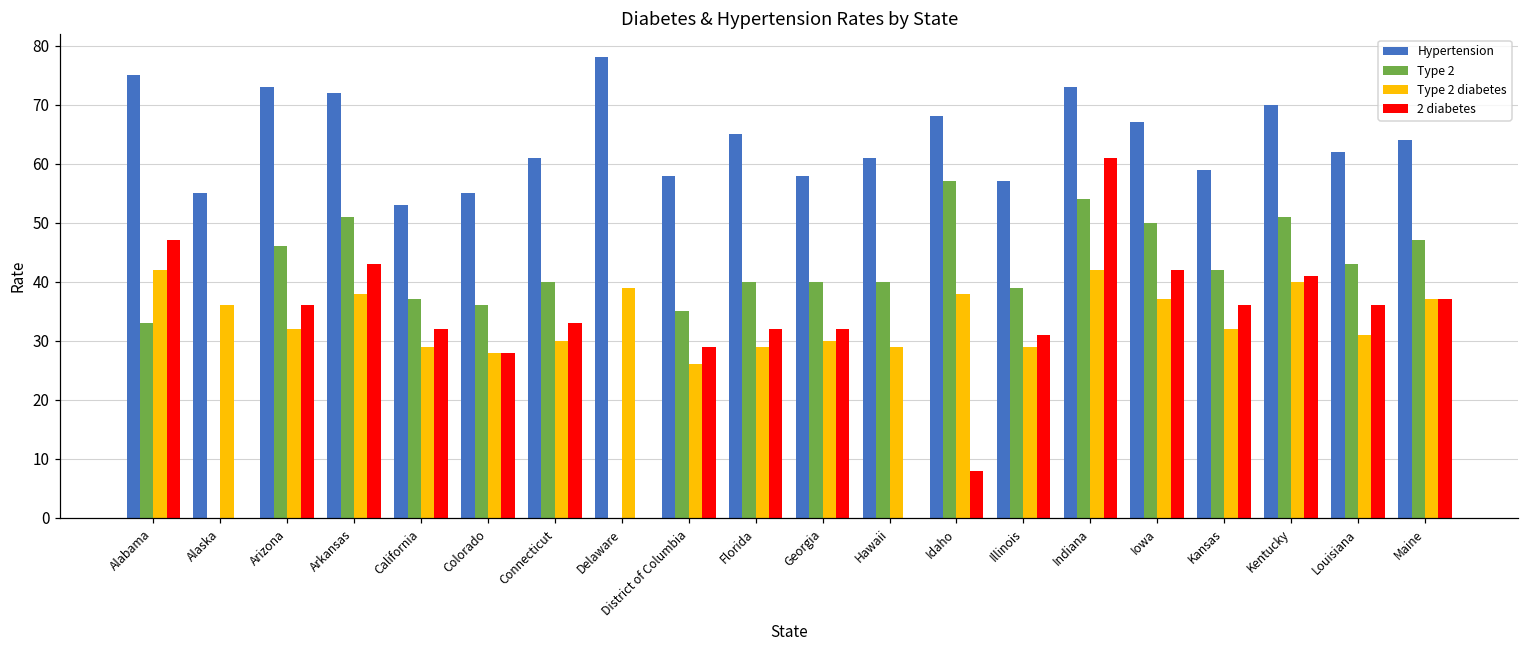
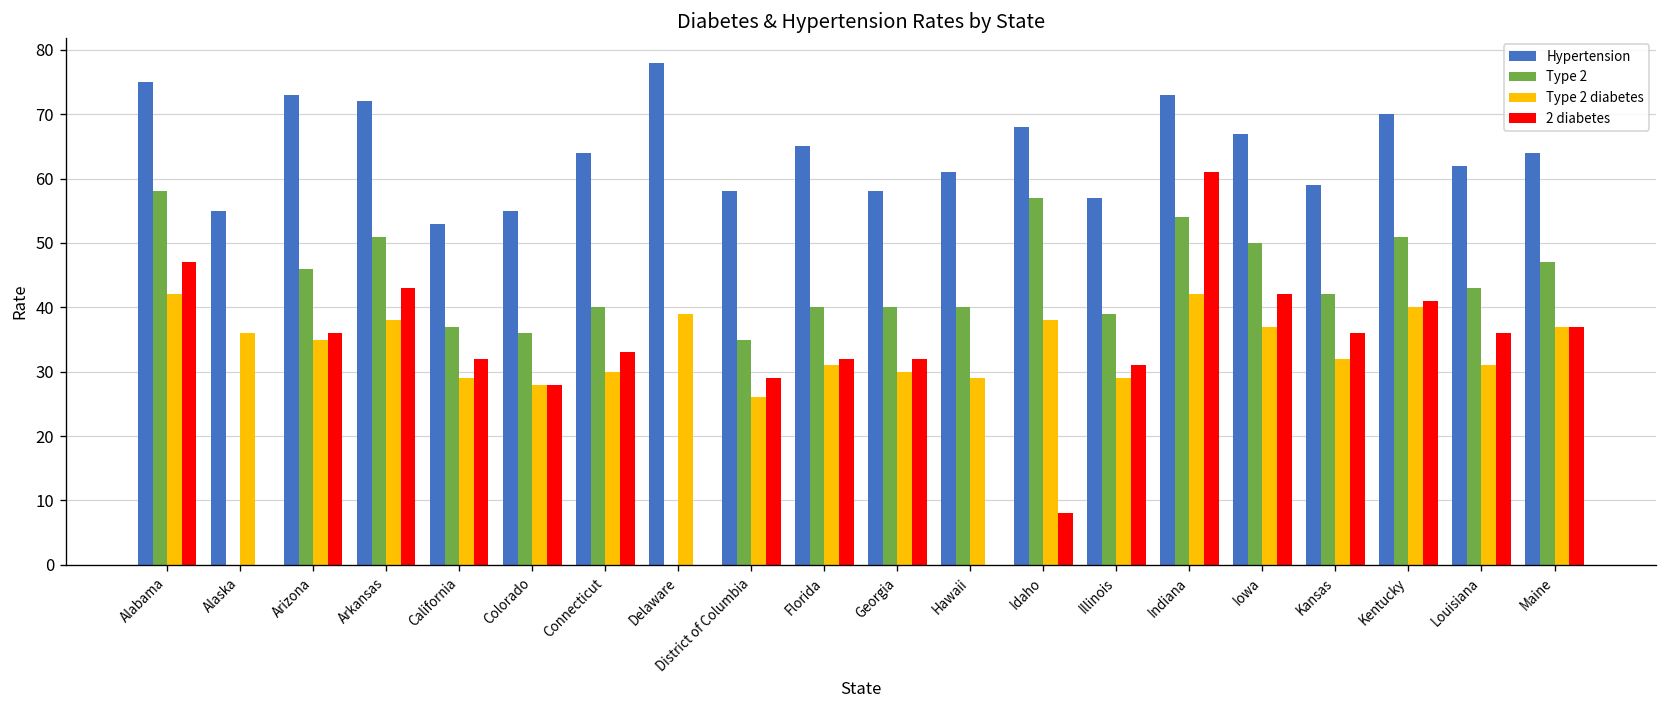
Type 2, Alabama: 33 -> 58
Type 2 diabetes, Arizona: 32 -> 35
Hypertension, Connecticut: 61 -> 64
Type 2 diabetes, Florida: 29 -> 31
